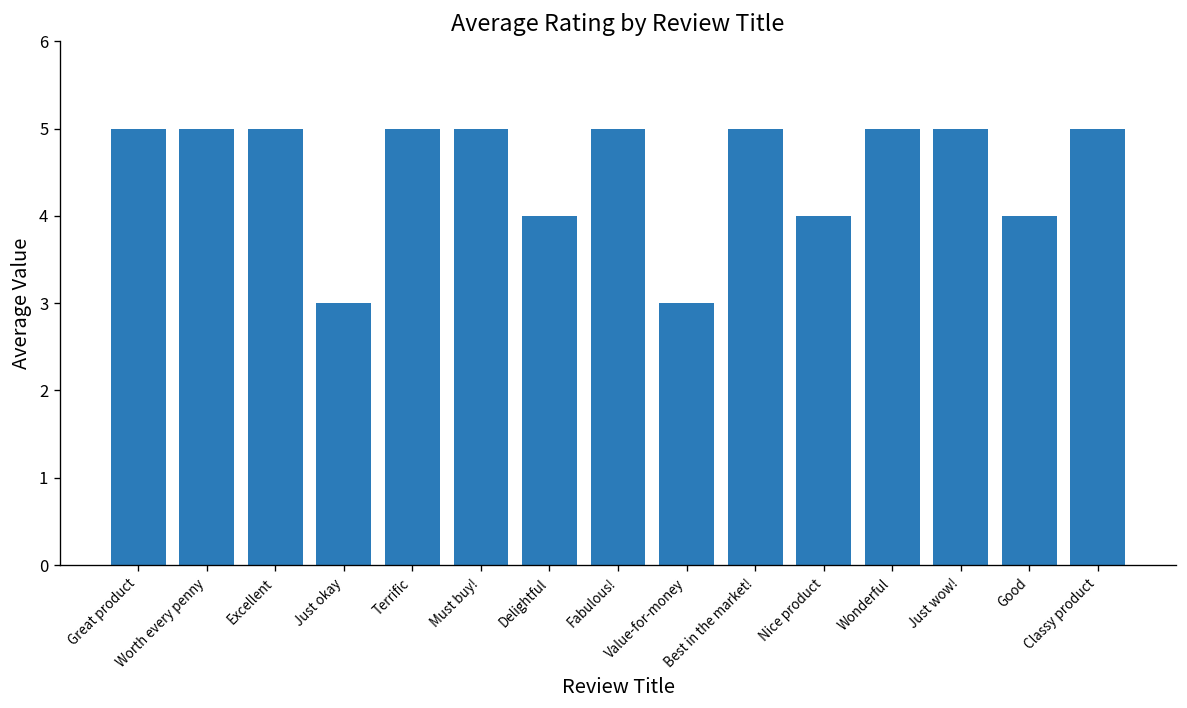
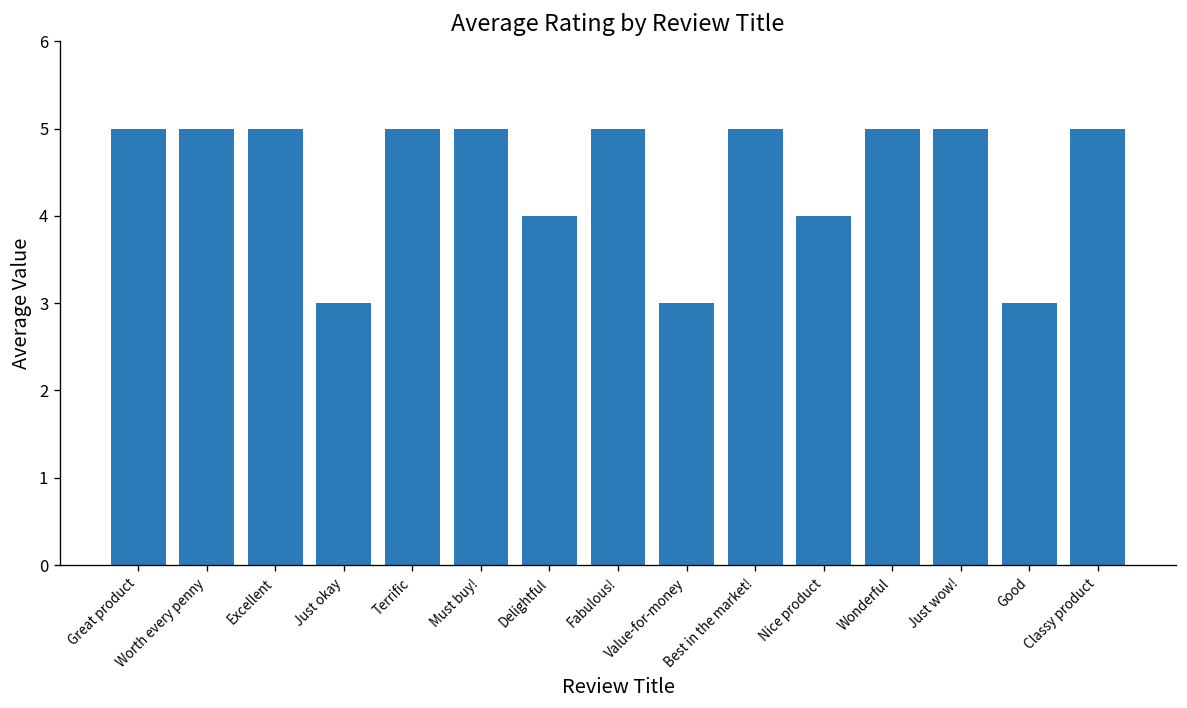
Good: 4 -> 3
